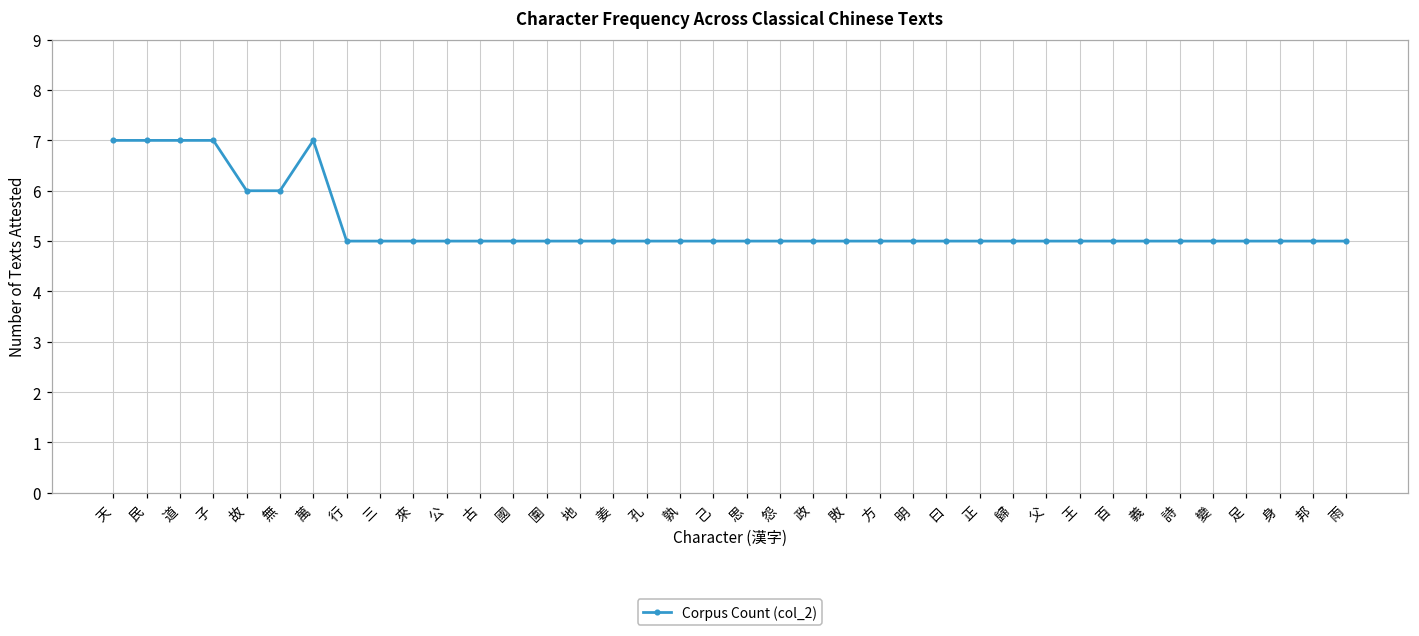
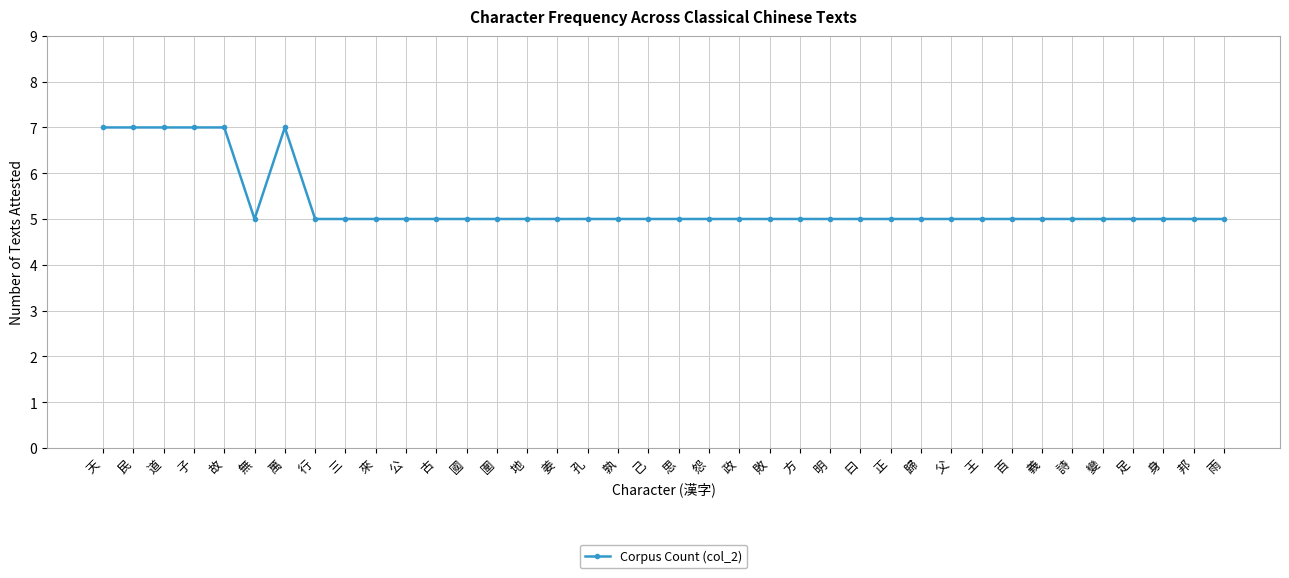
故: 6 -> 7
無: 6 -> 5
